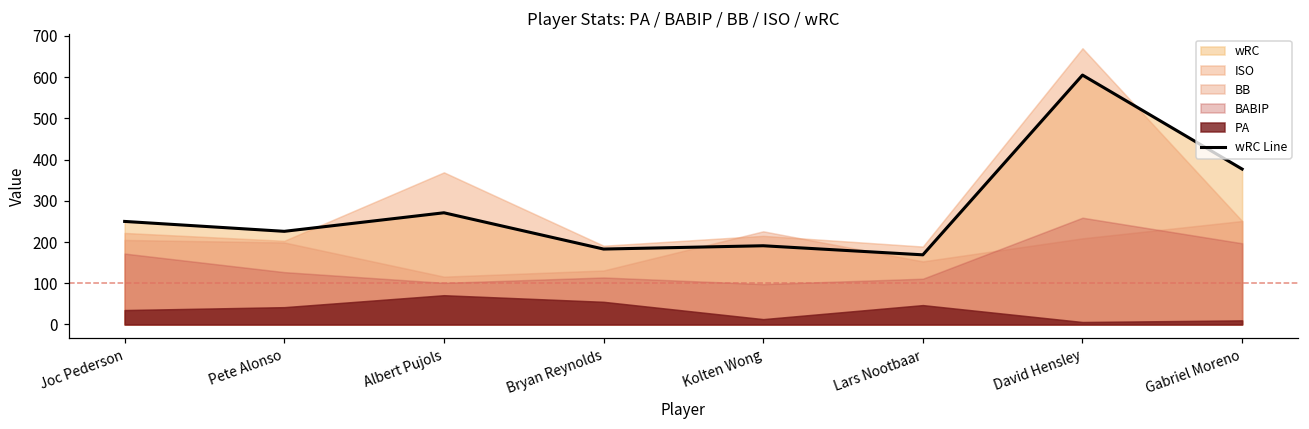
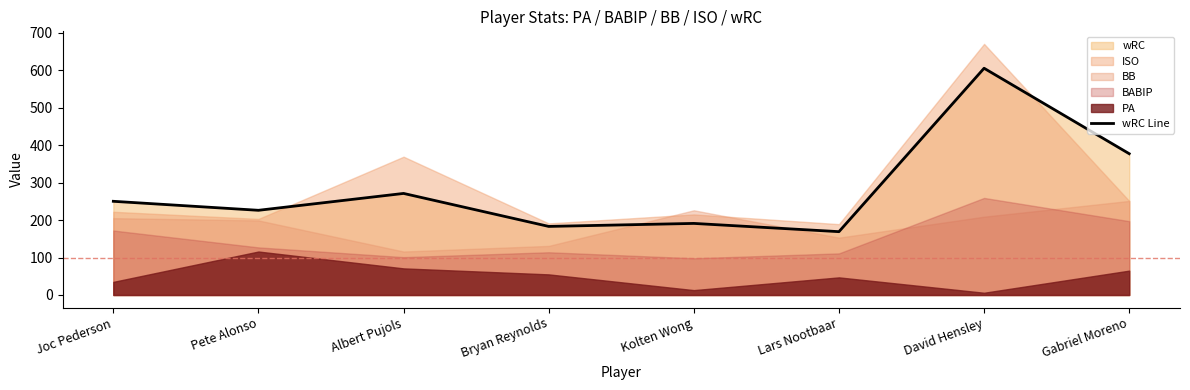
PA, Pete Alonso: 40 -> 120
PA, Gabriel Moreno: 10 -> 70
